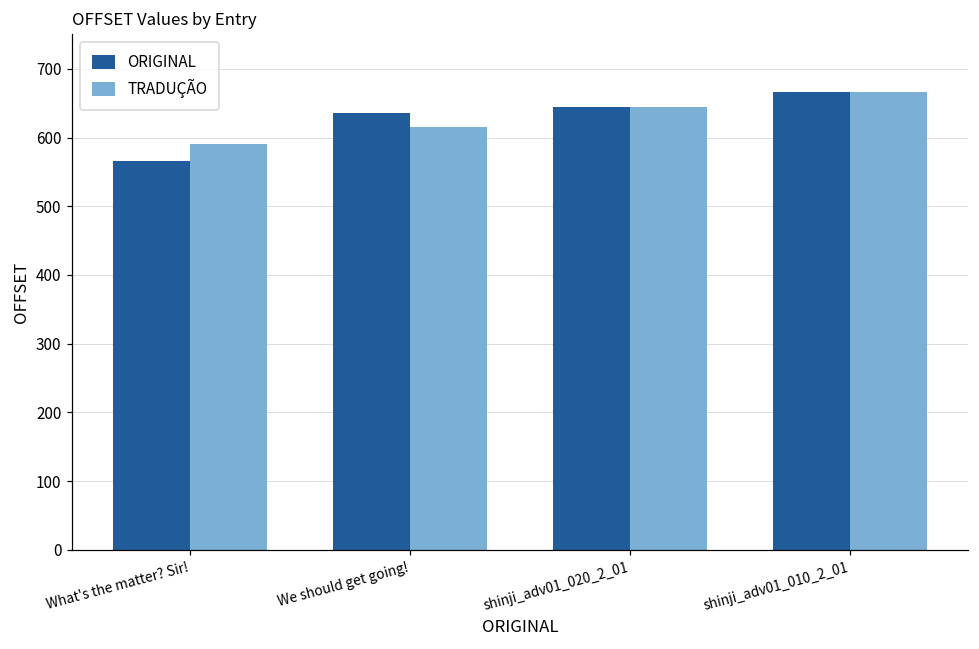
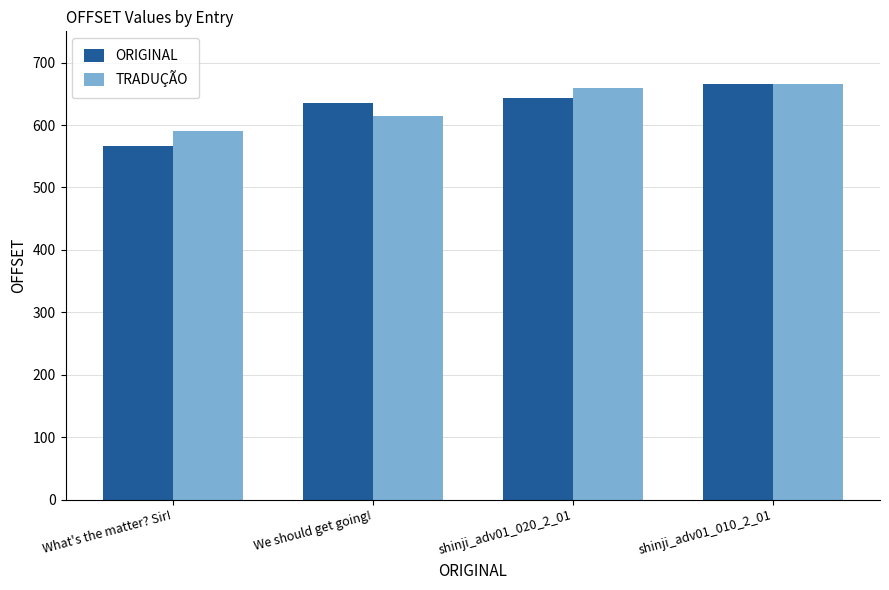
TRADUÇÃO, shinji_adv01_020_2_01: 640 -> 660
